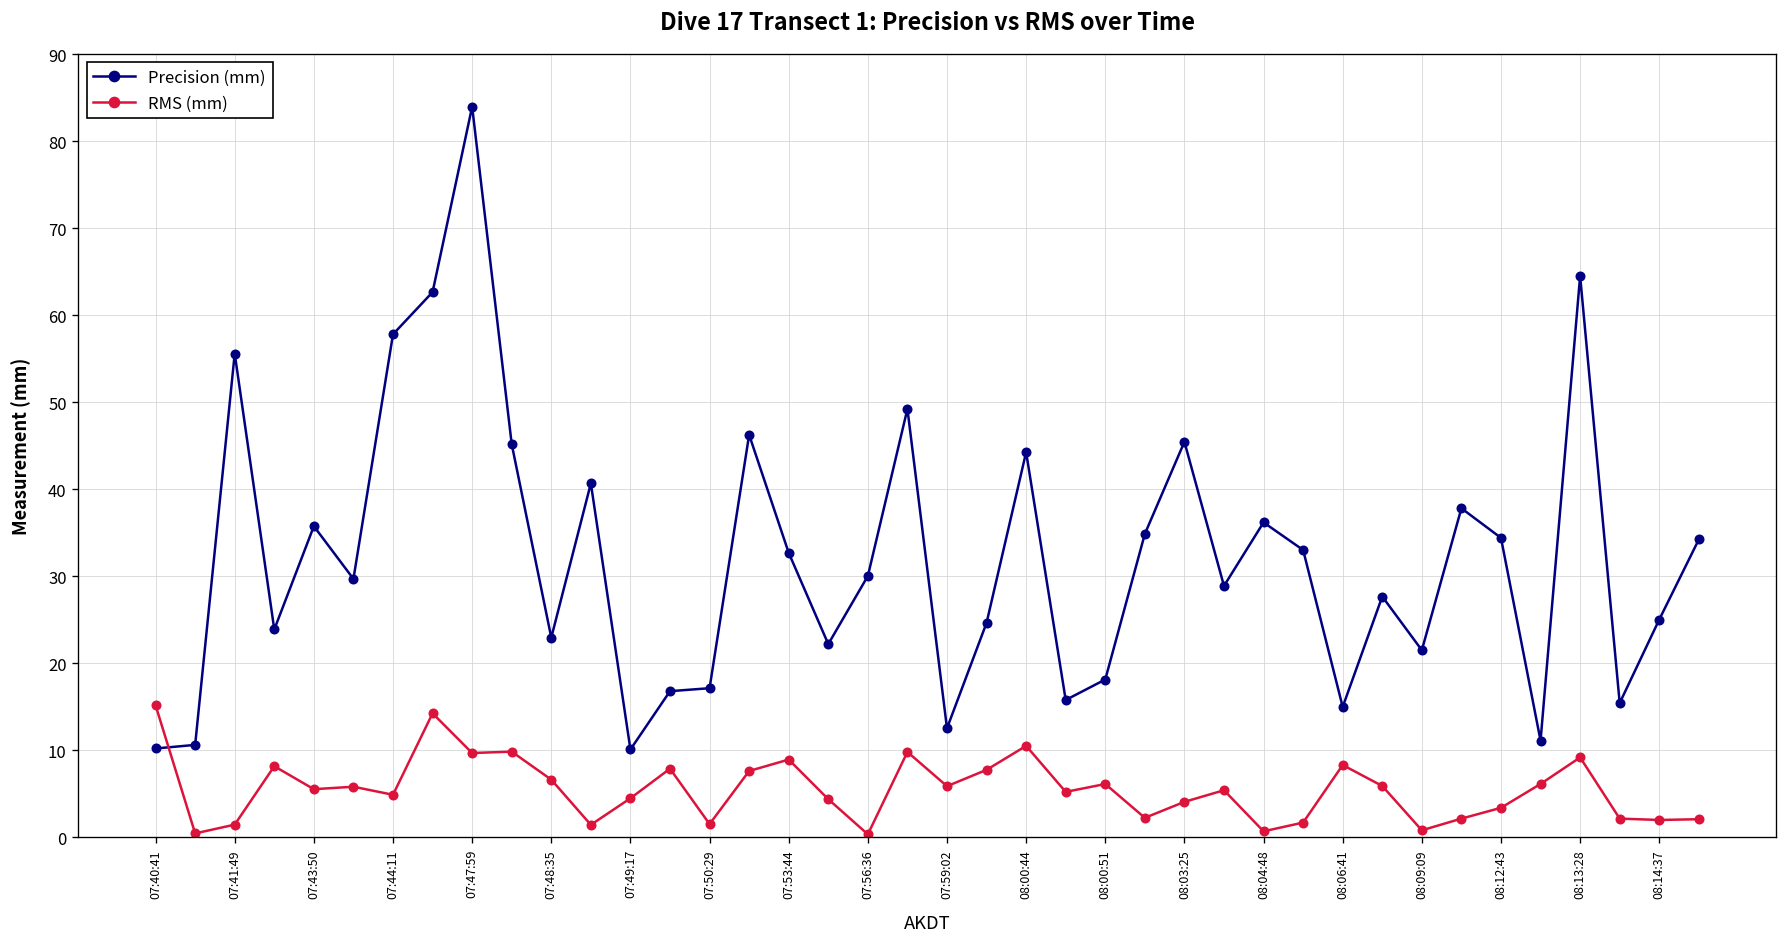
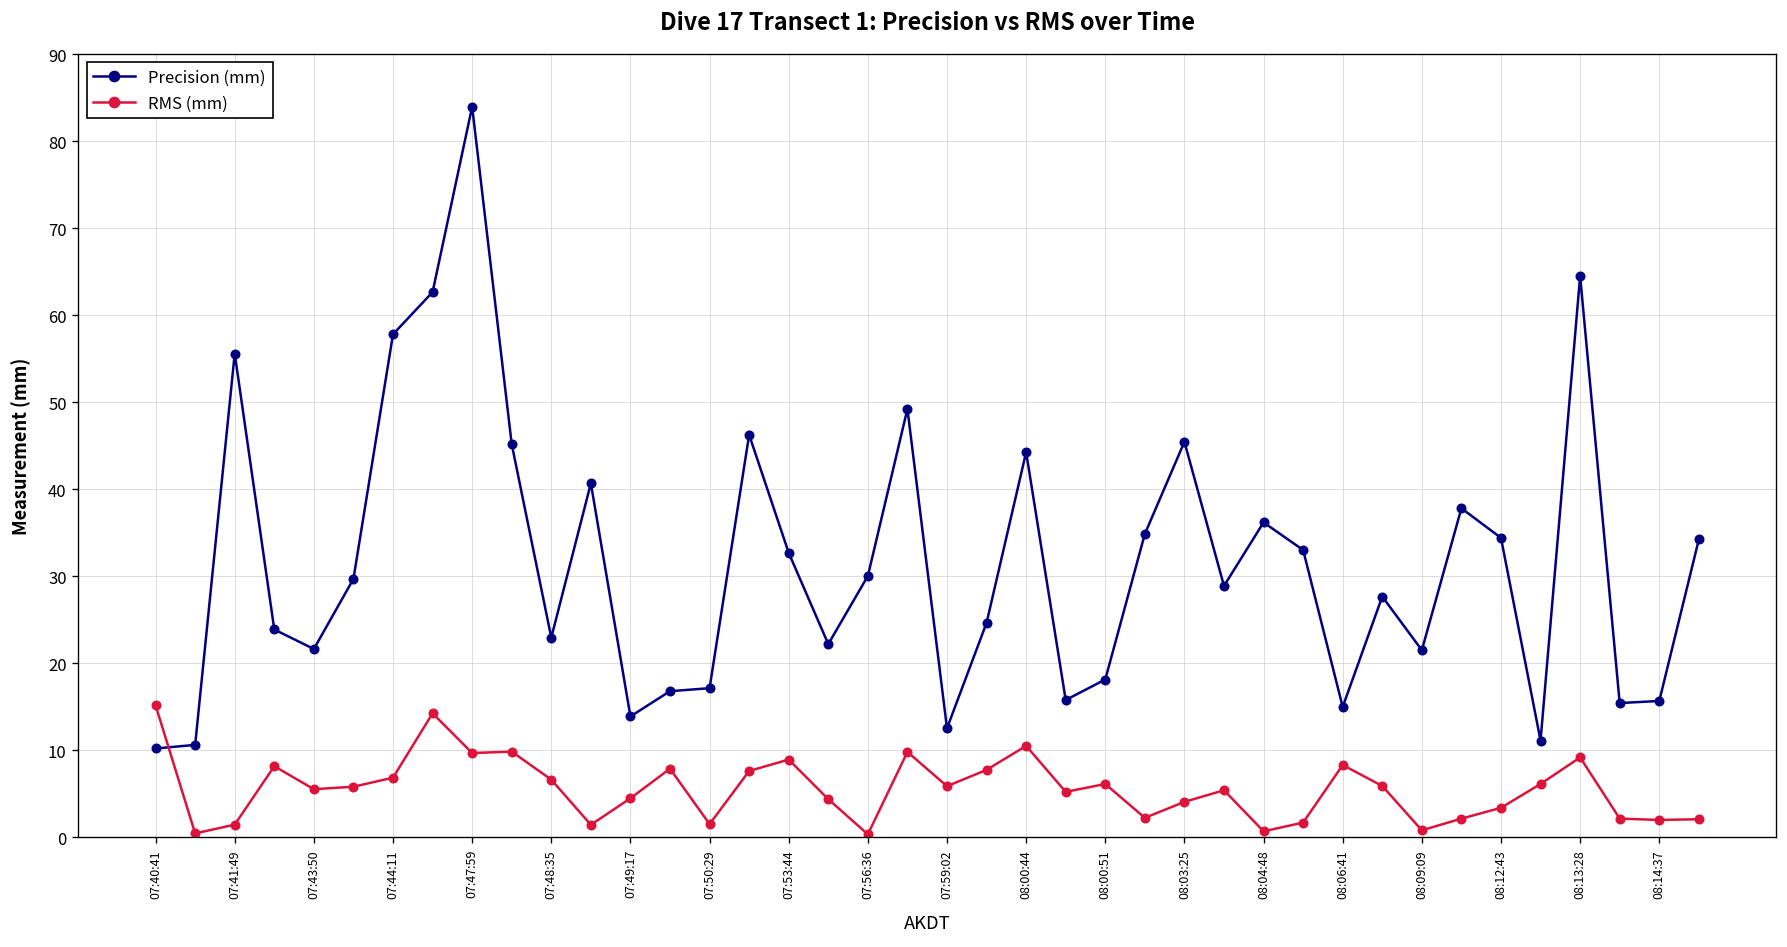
Precision (mm), 07:43:50: 36 -> 22
RMS (mm), 07:44:11: 5 -> 7
Precision (mm), 07:49:17: 10 -> 14
Precision (mm), 08:14:37: 25 -> 16
